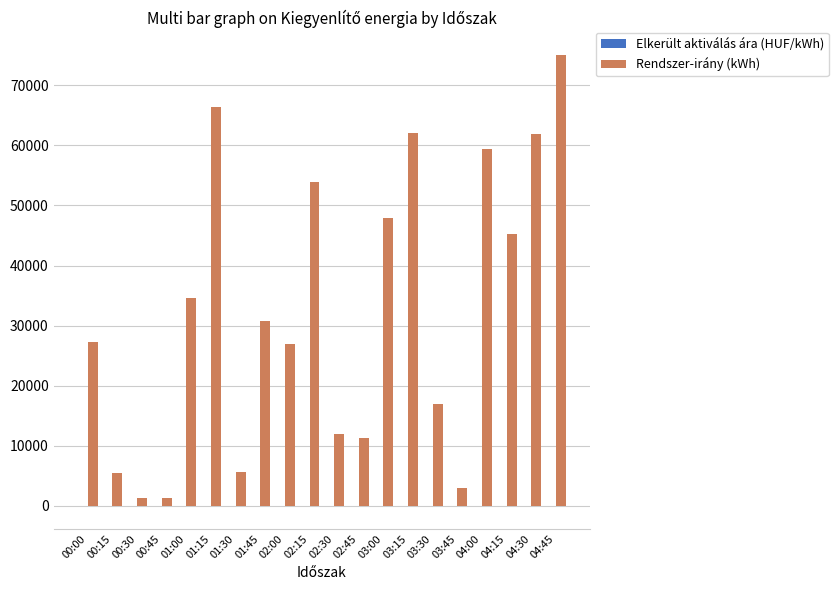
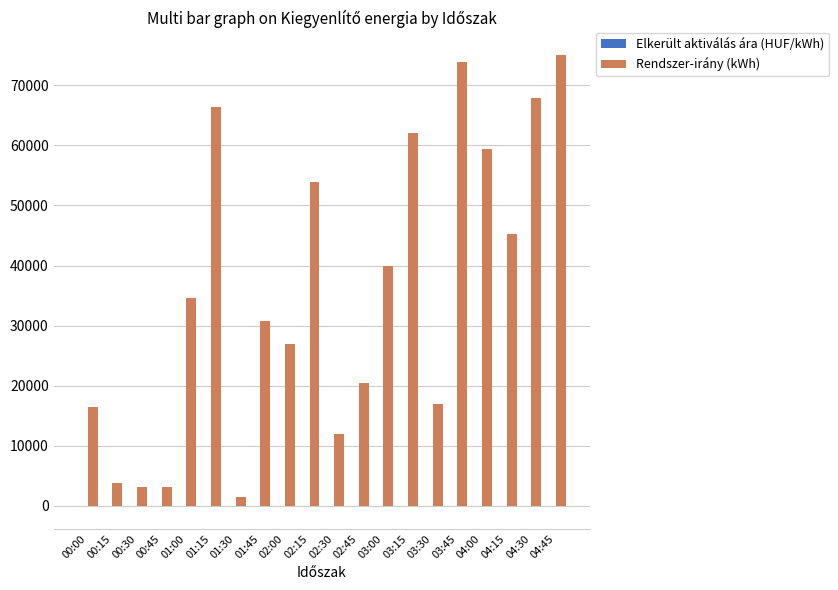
Rendszer-irány (kWh), 00:00: 27000 -> 16000
Rendszer-irány (kWh), 00:15: 6000 -> 4000
Rendszer-irány (kWh), 00:30: 1000 -> 3000
Rendszer-irány (kWh), 00:45: 1000 -> 3000
Rendszer-irány (kWh), 01:30: 6000 -> 2000
Rendszer-irány (kWh), 02:45: 11000 -> 20000
Rendszer-irány (kWh), 03:00: 48000 -> 40000
Rendszer-irány (kWh), 03:45: 3000 -> 74000
Rendszer-irány (kWh), 04:30: 62000 -> 68000
